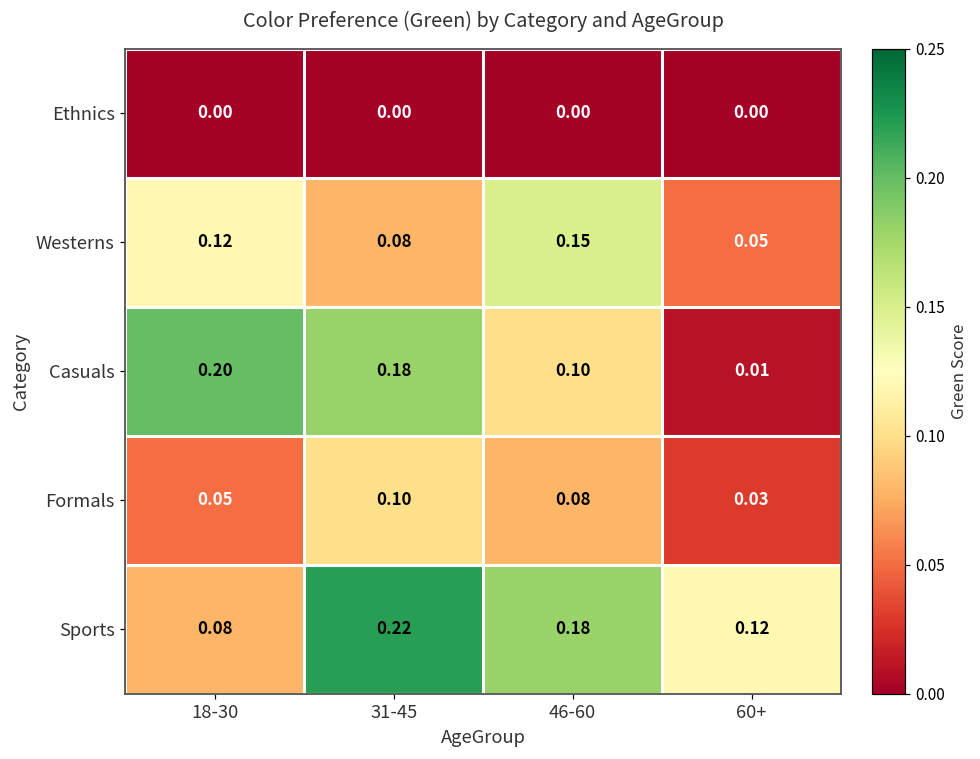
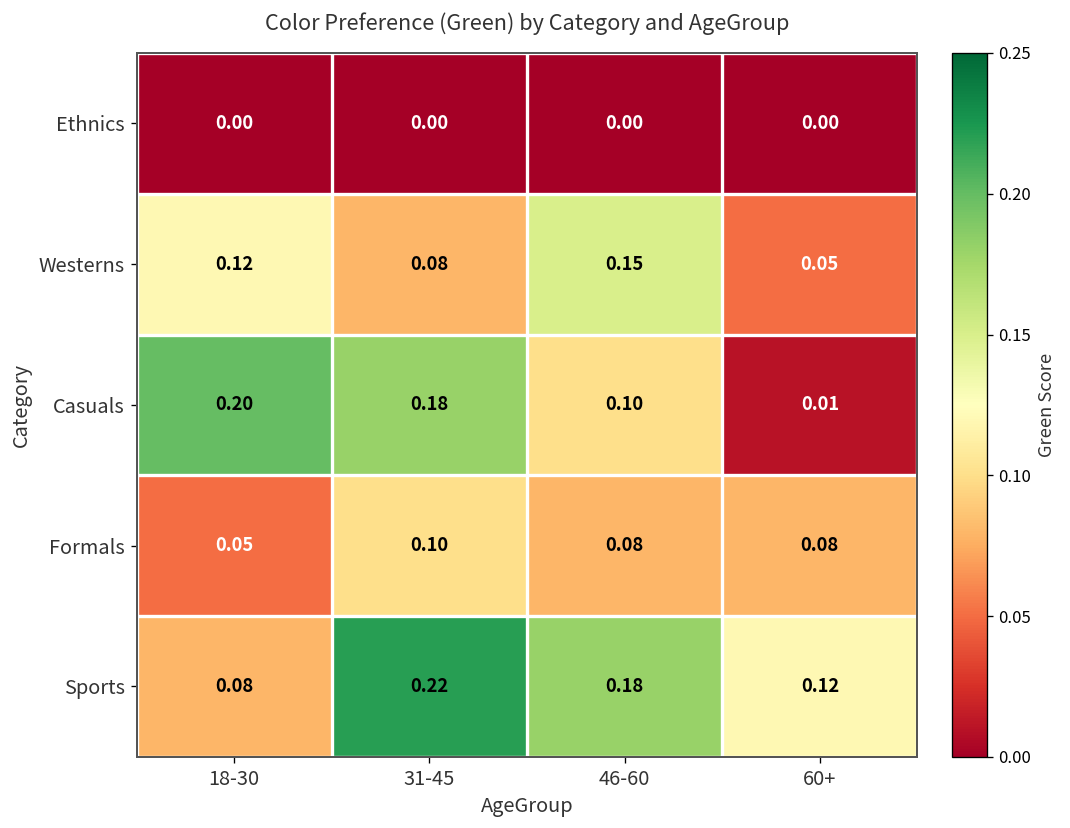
Formals, 60+: 0.03 -> 0.08
